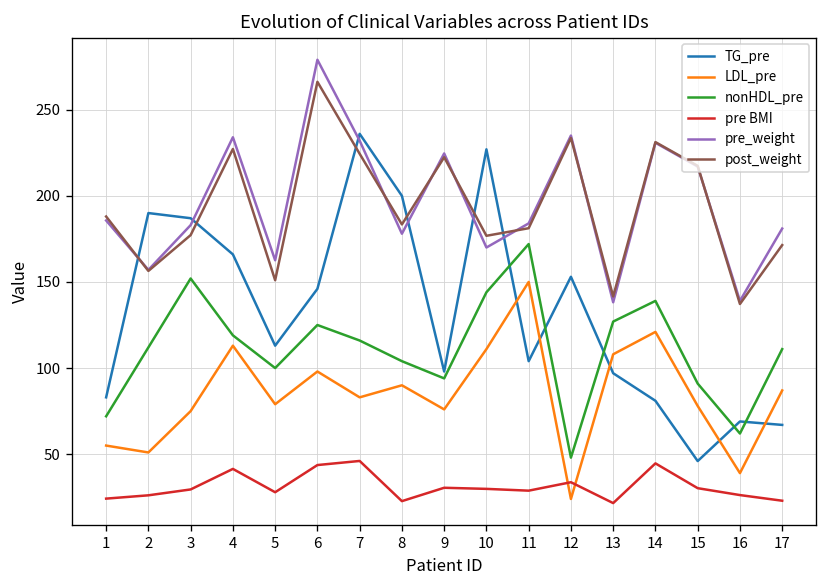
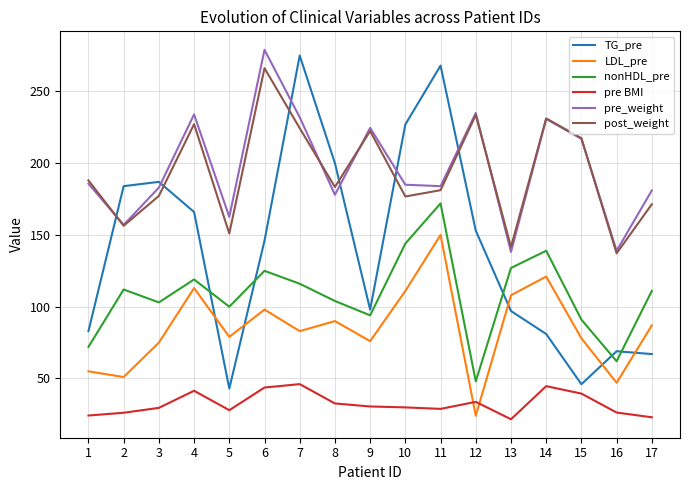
TG_pre, 2: 190 -> 184
nonHDL_pre, 3: 152 -> 103
TG_pre, 5: 113 -> 43
TG_pre, 7: 236 -> 275
pre BMI, 8: 23 -> 33
pre_weight, 10: 170 -> 185
TG_pre, 11: 104 -> 268
pre BMI, 15: 30 -> 39
LDL_pre, 16: 39 -> 47
